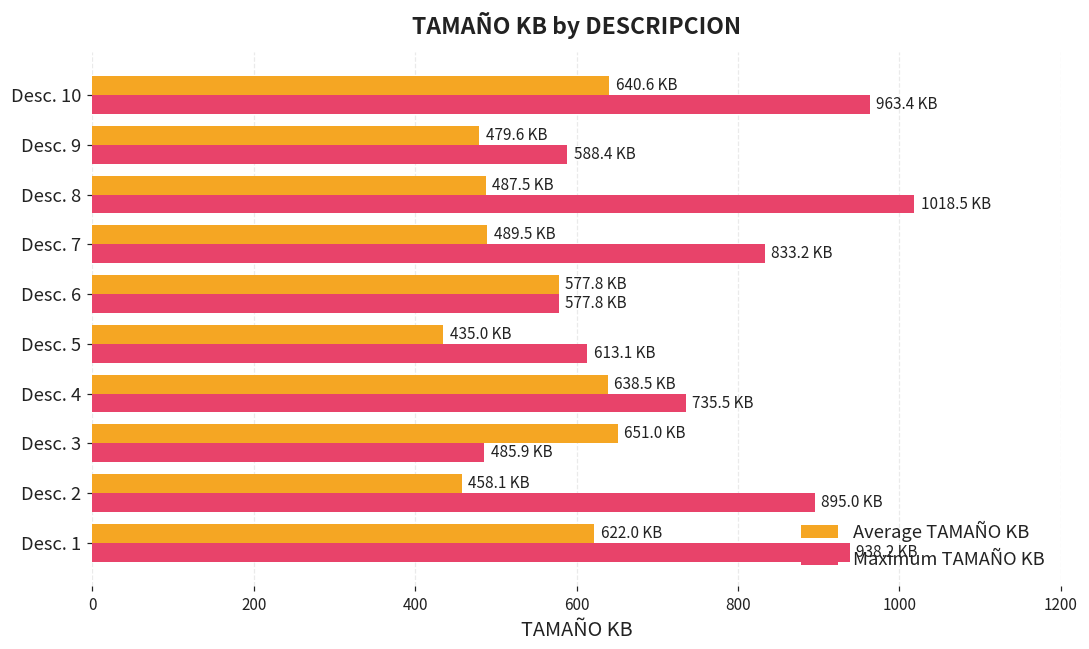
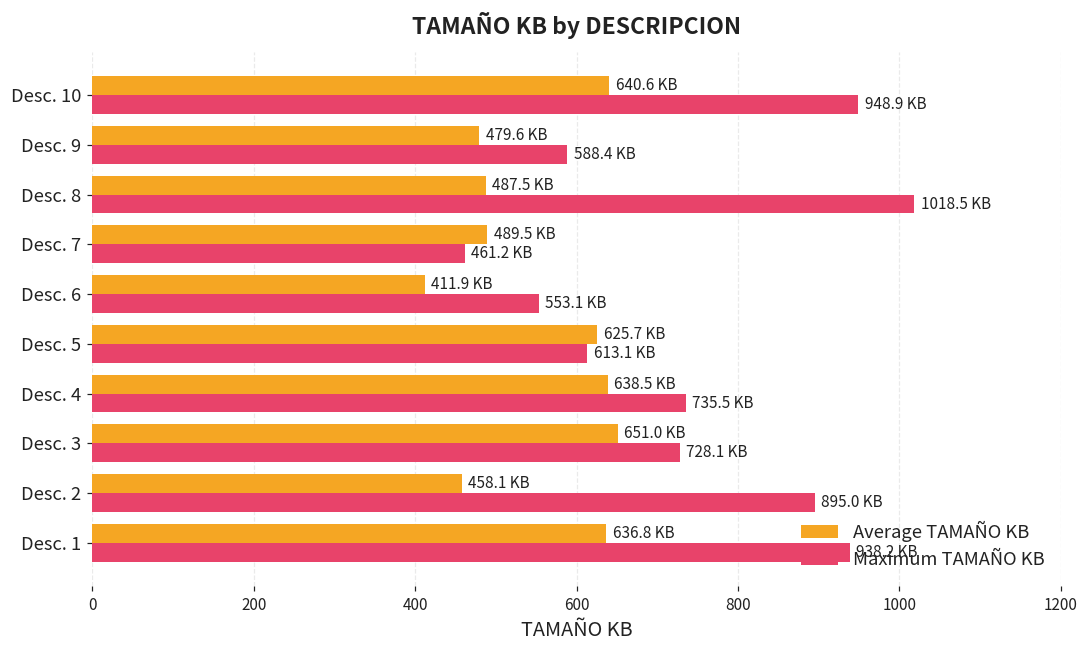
Maximum TAMAÑO KB, Desc. 10: 963.4 -> 948.9
Maximum TAMAÑO KB, Desc. 7: 833.2 -> 461.2
Average TAMAÑO KB, Desc. 6: 577.8 -> 411.9
Maximum TAMAÑO KB, Desc. 6: 577.8 -> 553.1
Average TAMAÑO KB, Desc. 5: 435.0 -> 625.7
Maximum TAMAÑO KB, Desc. 3: 485.9 -> 728.1
Average TAMAÑO KB, Desc. 1: 622.0 -> 636.8
